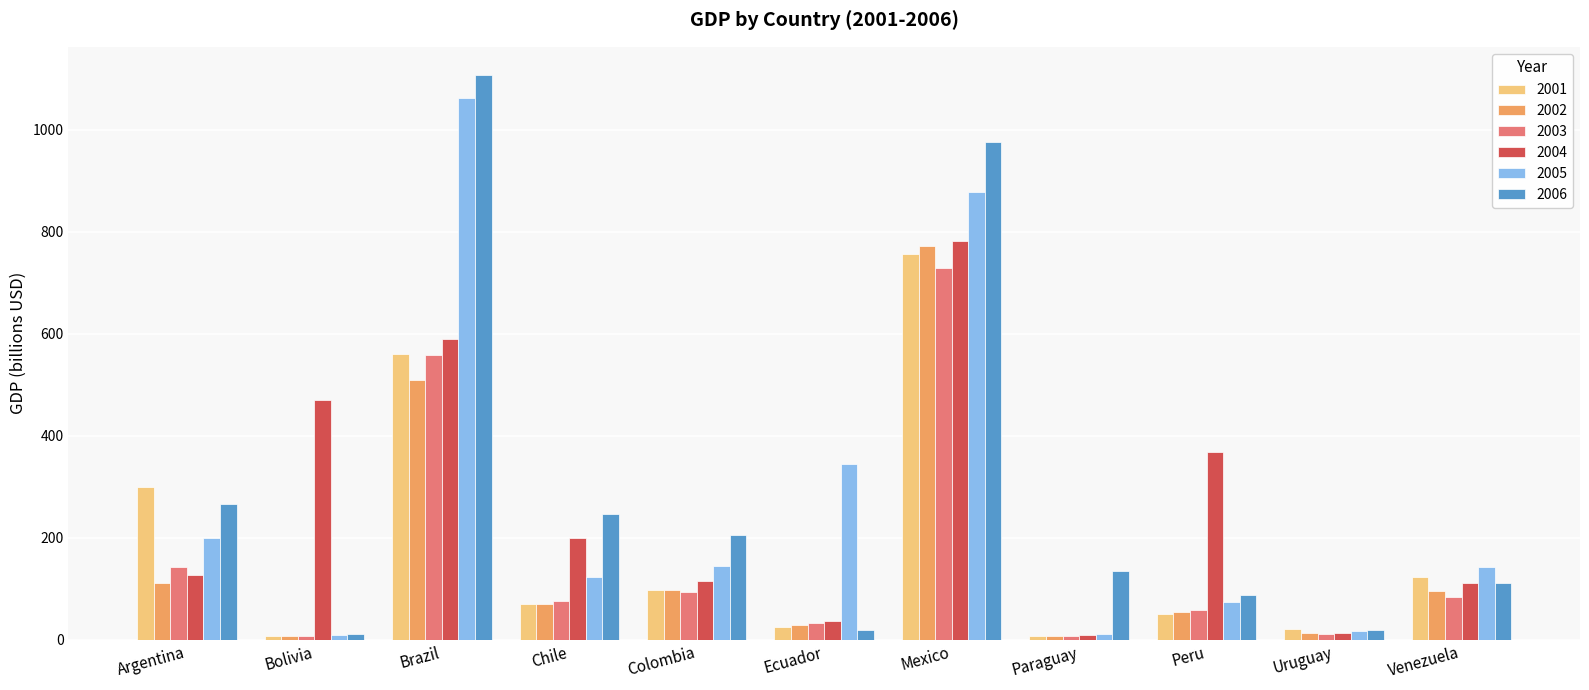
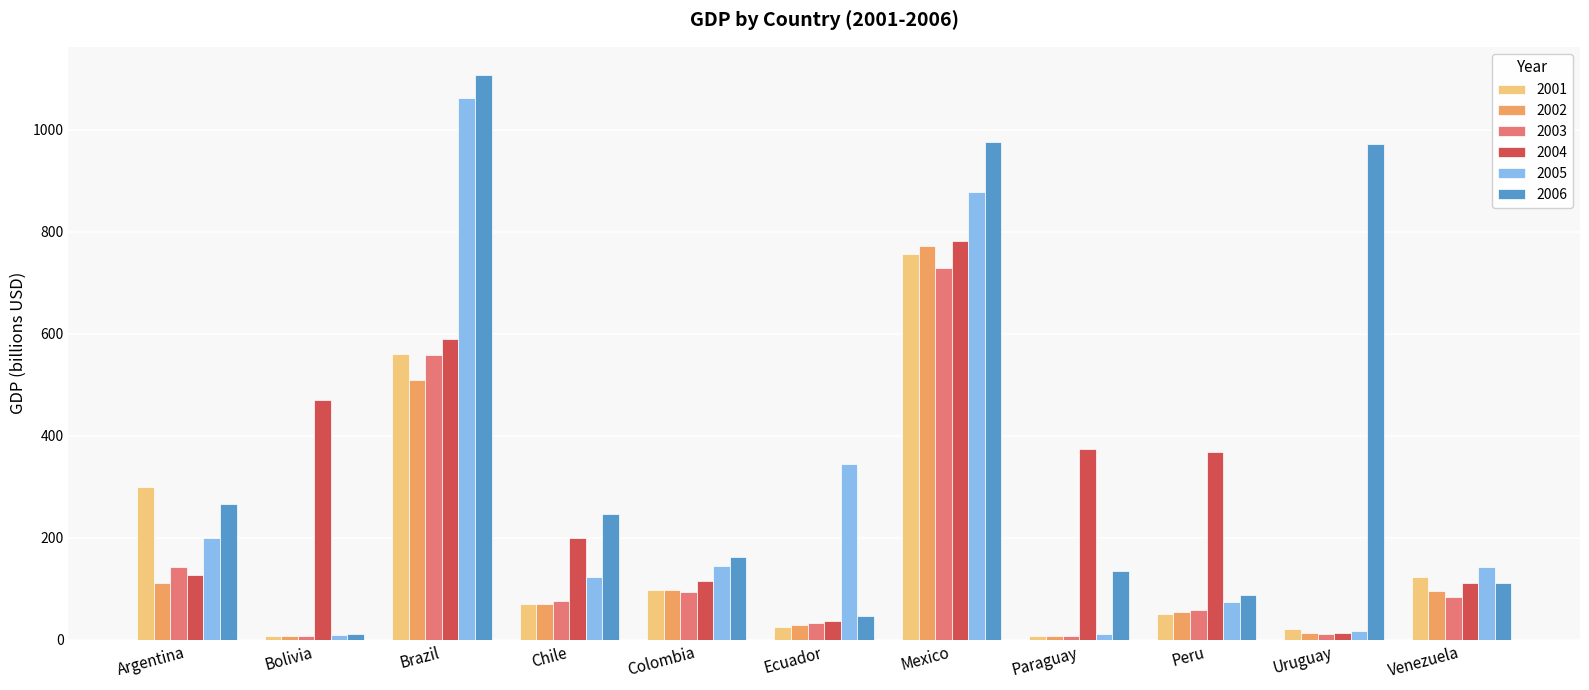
2006, Colombia: 210 -> 160
2006, Ecuador: 20 -> 50
2004, Paraguay: 10 -> 370
2006, Uruguay: 20 -> 970
